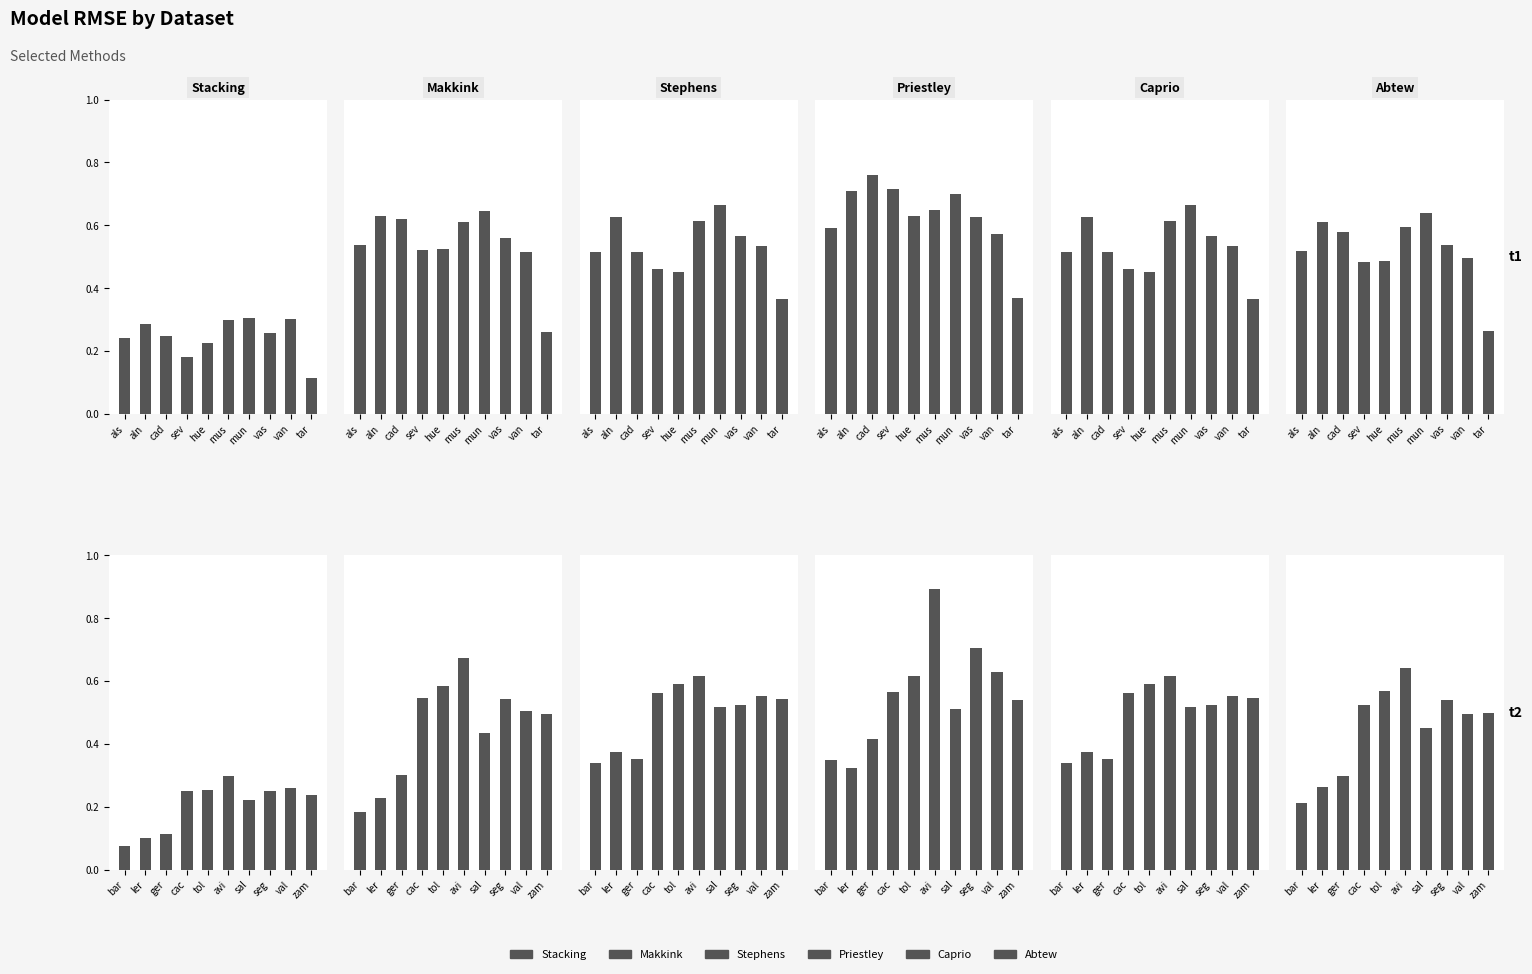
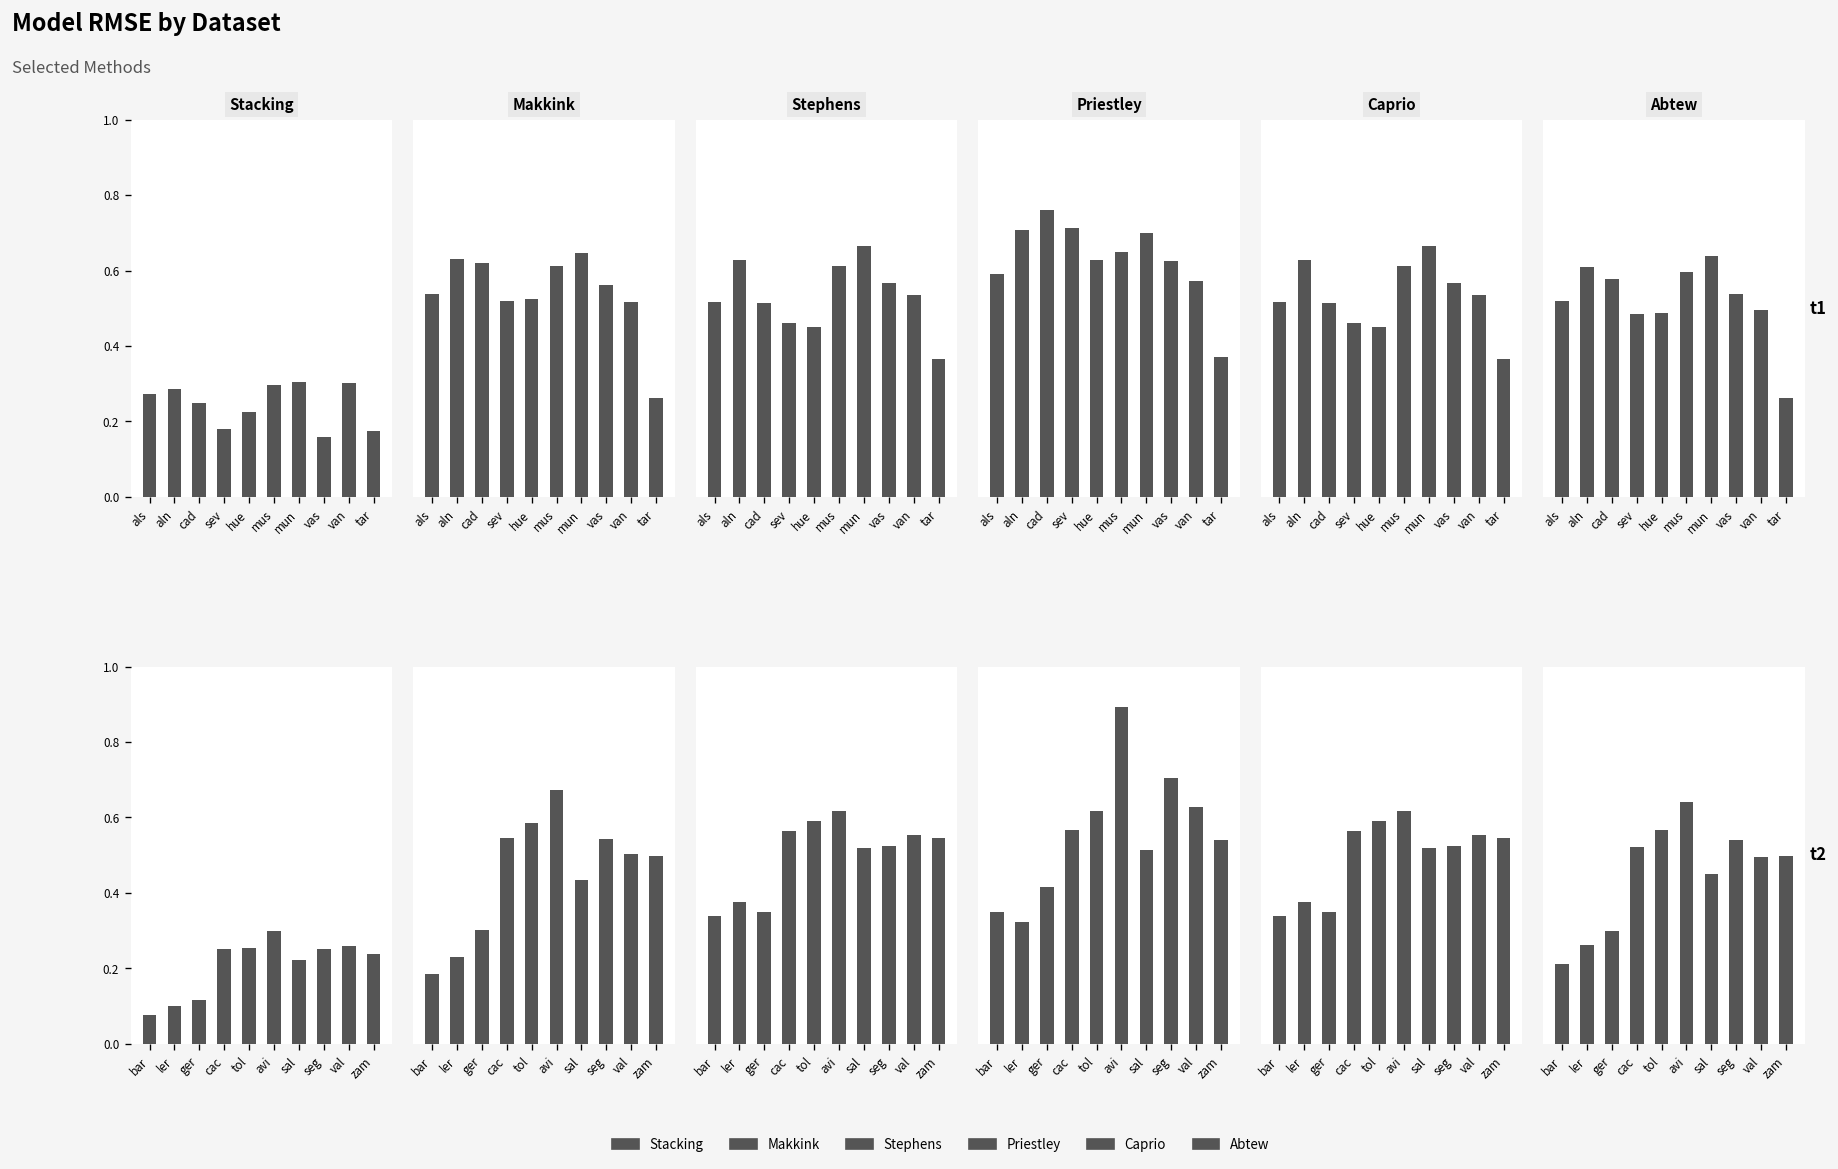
Stacking, als: 0.24 -> 0.27
Stacking, vas: 0.26 -> 0.16
Stacking, tar: 0.11 -> 0.18
